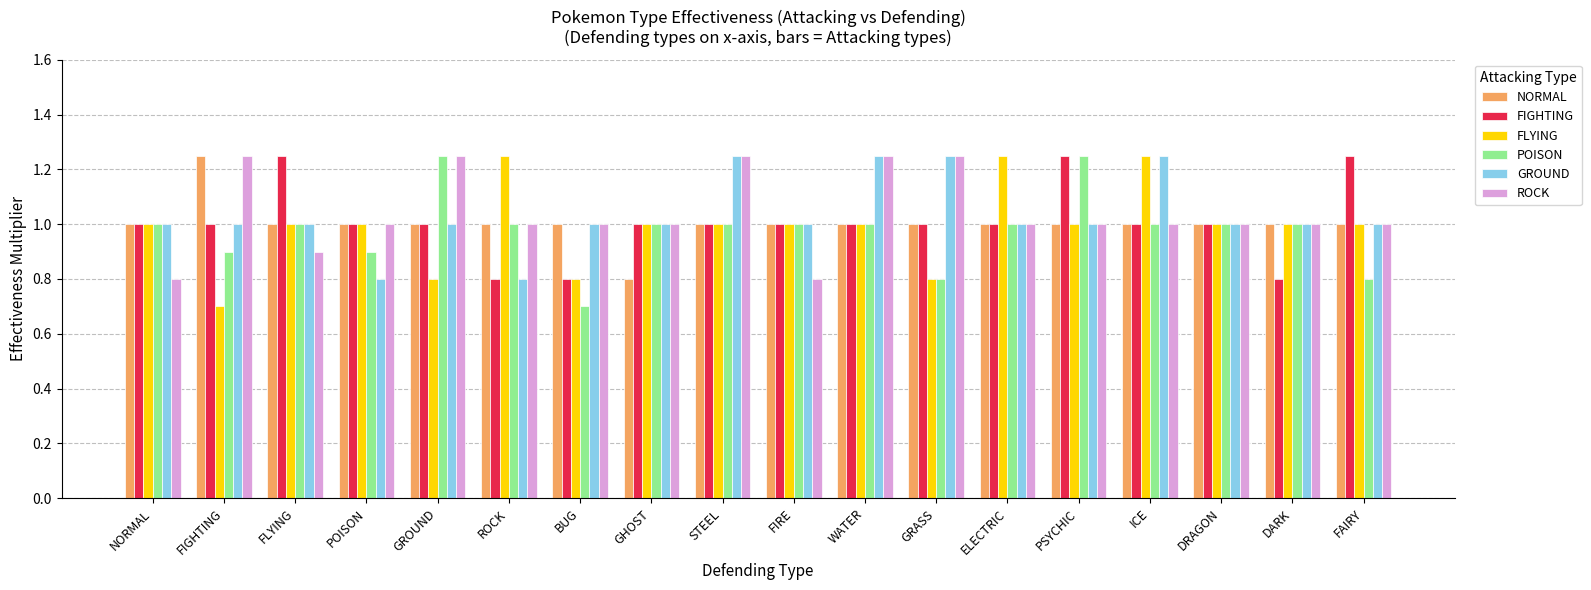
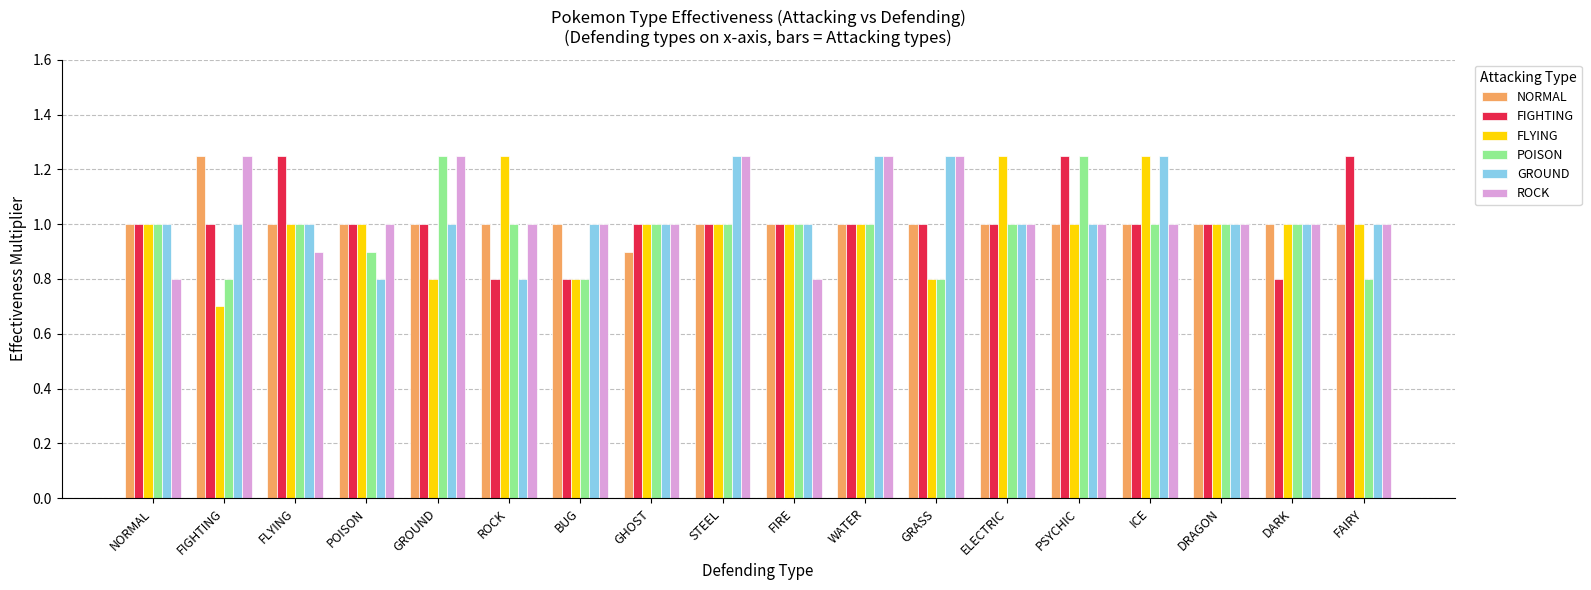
POISON, FIGHTING: 0.9 -> 0.8
POISON, BUG: 0.7 -> 0.8
NORMAL, GHOST: 0.8 -> 0.9
